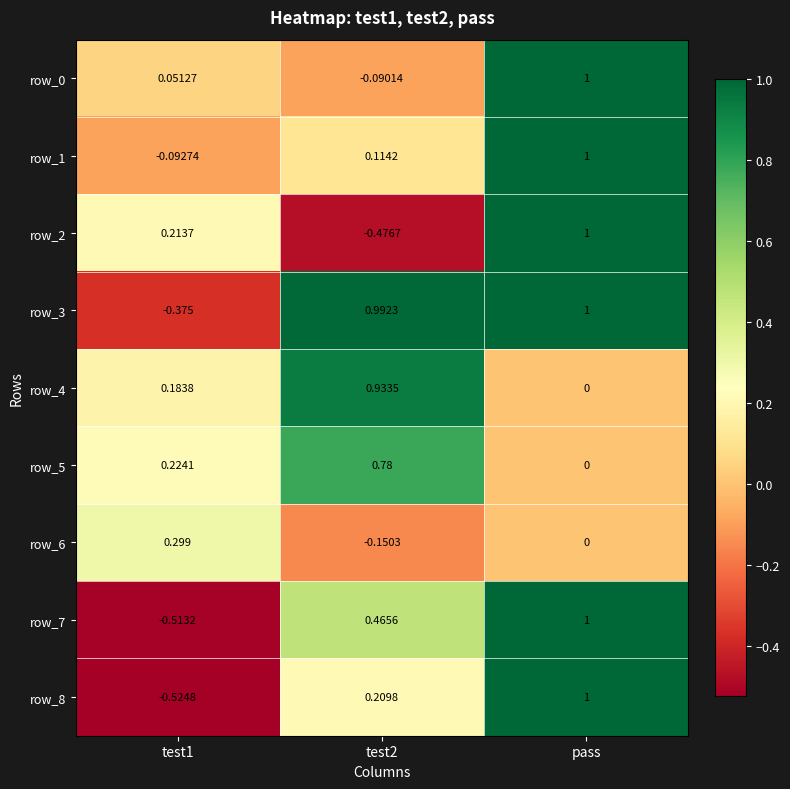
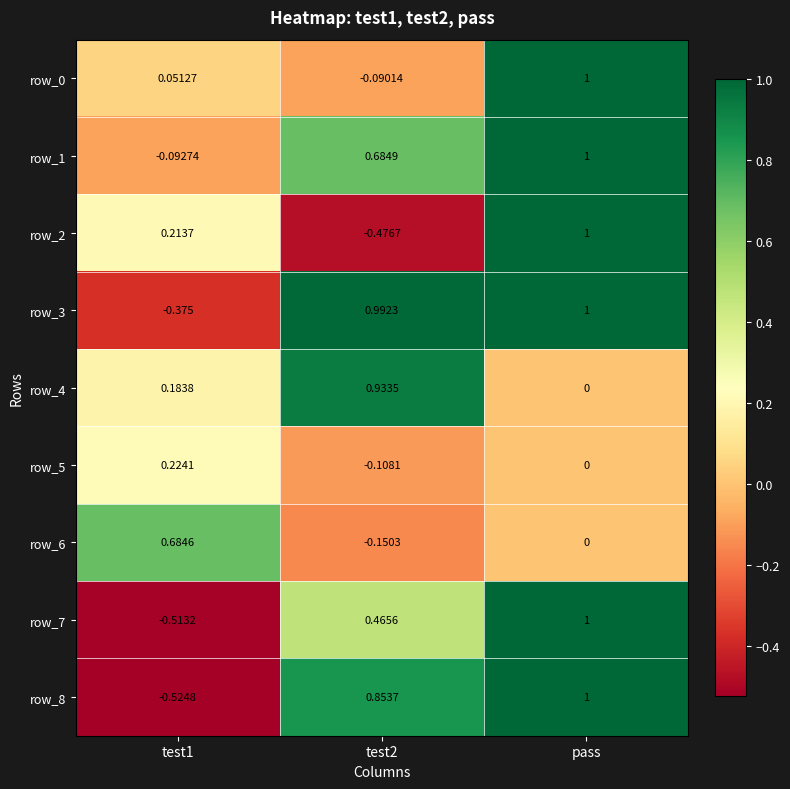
row_1, test2: 0.1142 -> 0.6849
row_5, test2: 0.78 -> -0.1081
row_6, test1: 0.299 -> 0.6846
row_8, test2: 0.2098 -> 0.8537
